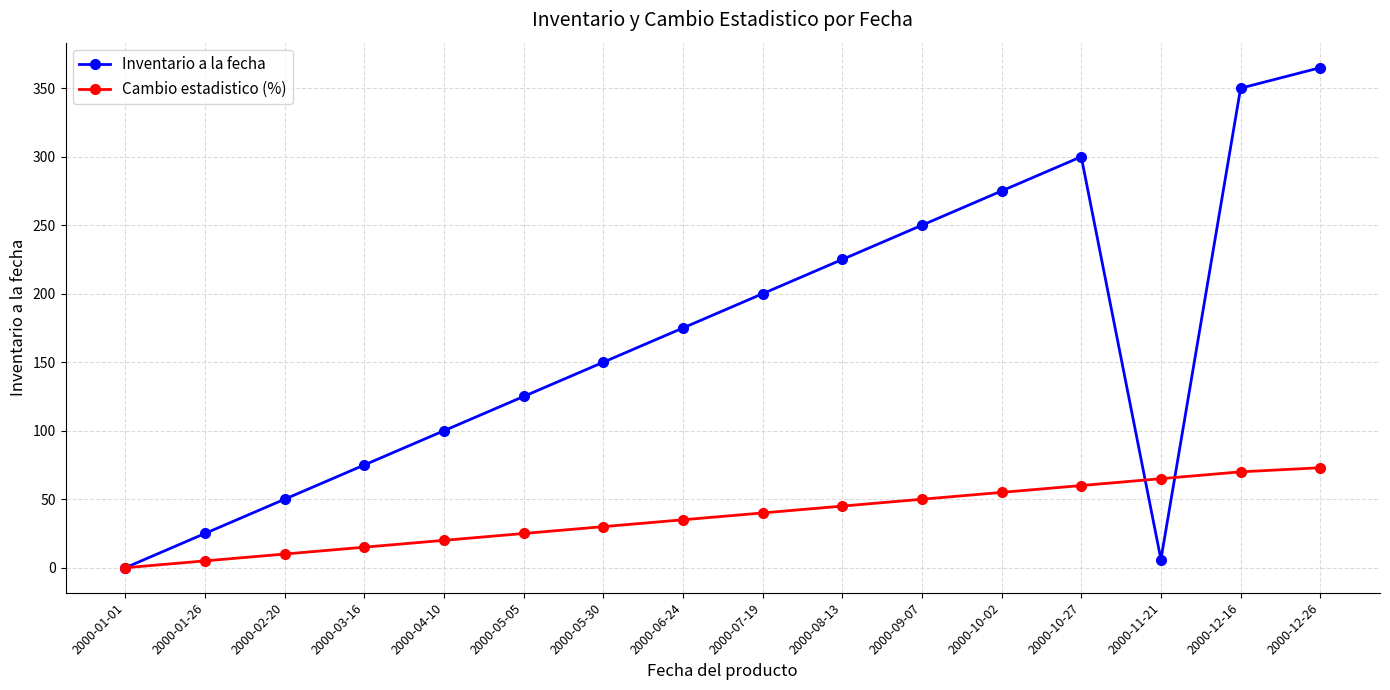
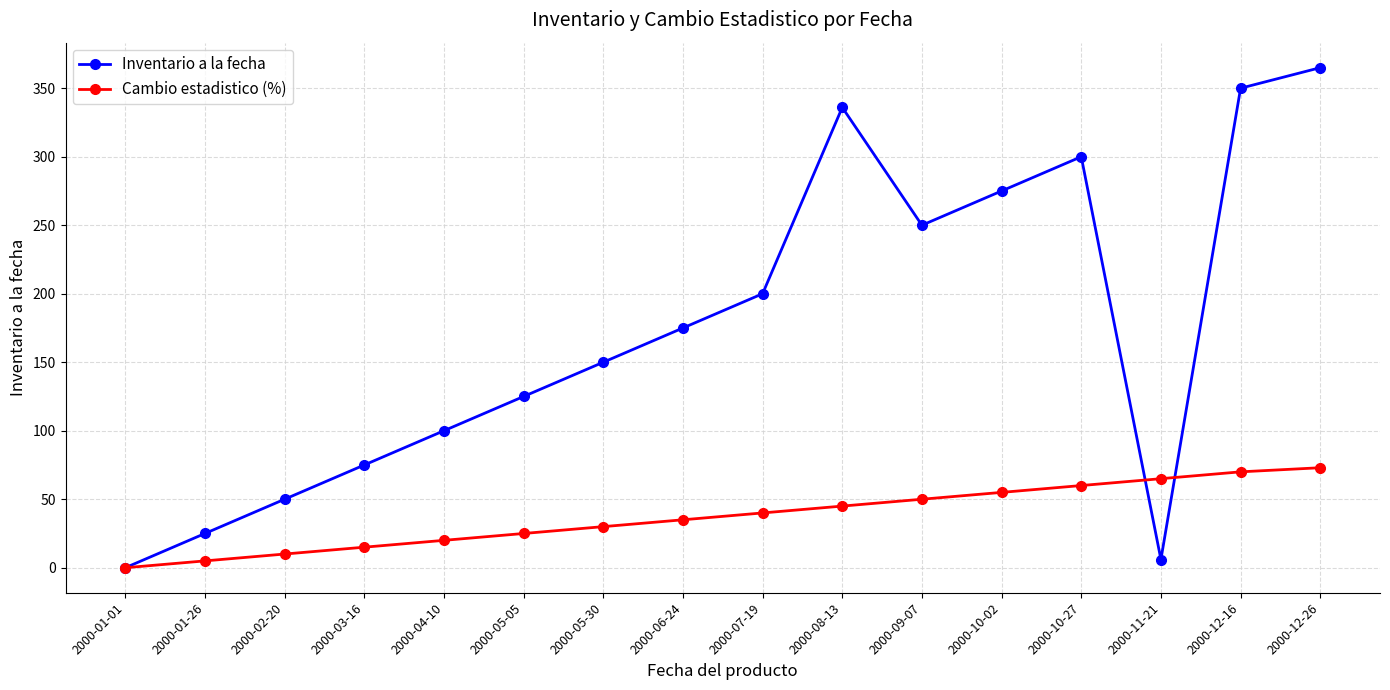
Inventario a la fecha, 2000-08-13: 225 -> 336
